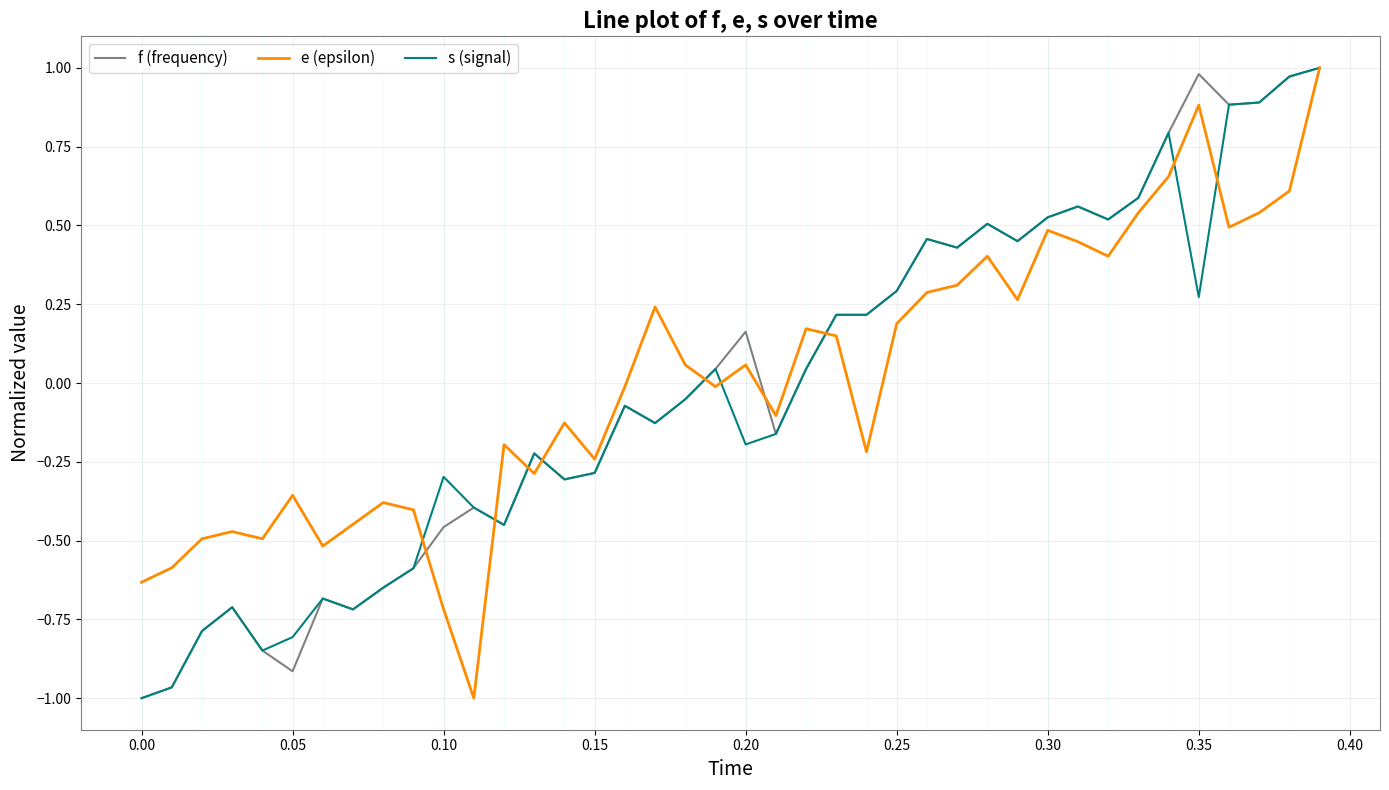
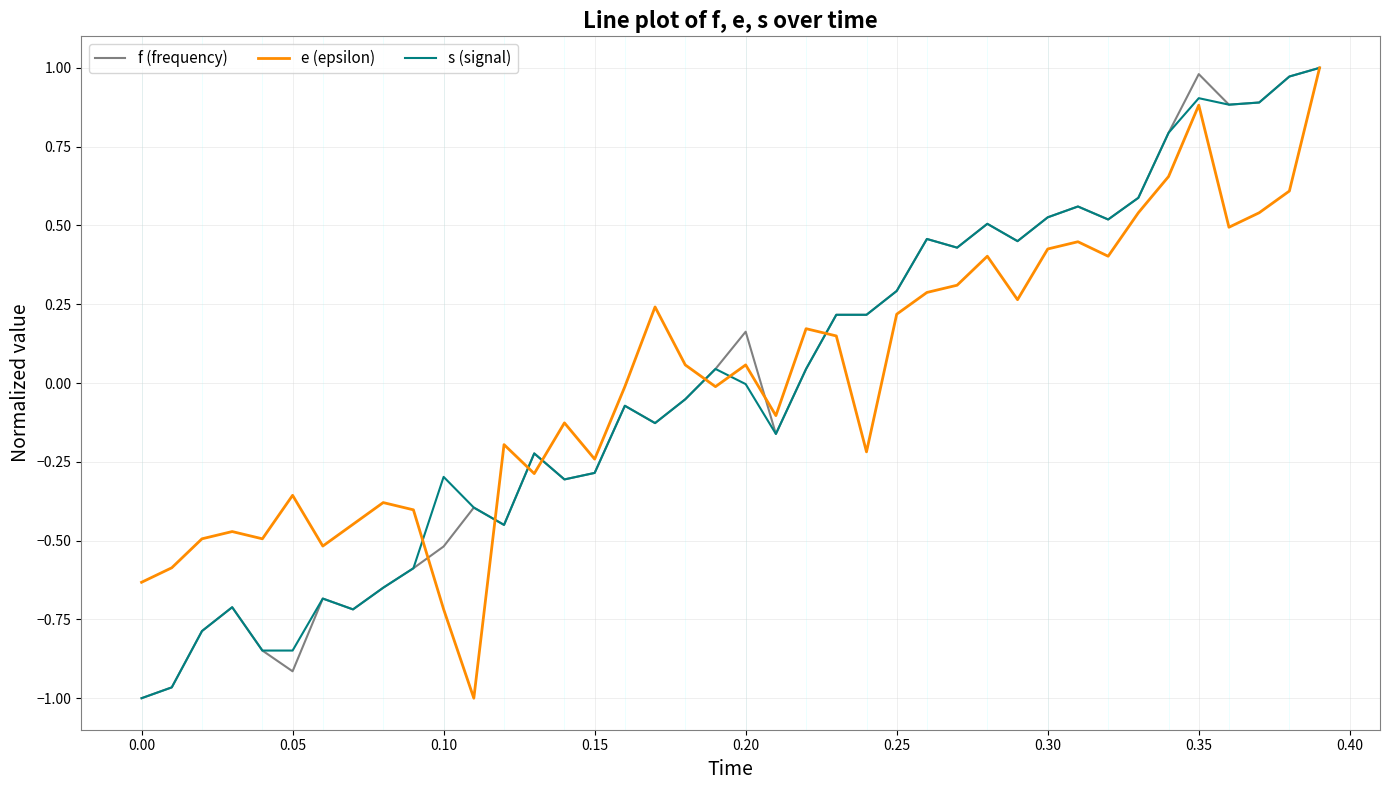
s (signal), 0.05: -0.81 -> -0.85
f (frequency), 0.10: -0.46 -> -0.52
s (signal), 0.20: -0.19 -> 0.00
e (epsilon), 0.25: 0.19 -> 0.22
e (epsilon), 0.30: 0.48 -> 0.43
s (signal), 0.35: 0.27 -> 0.90
